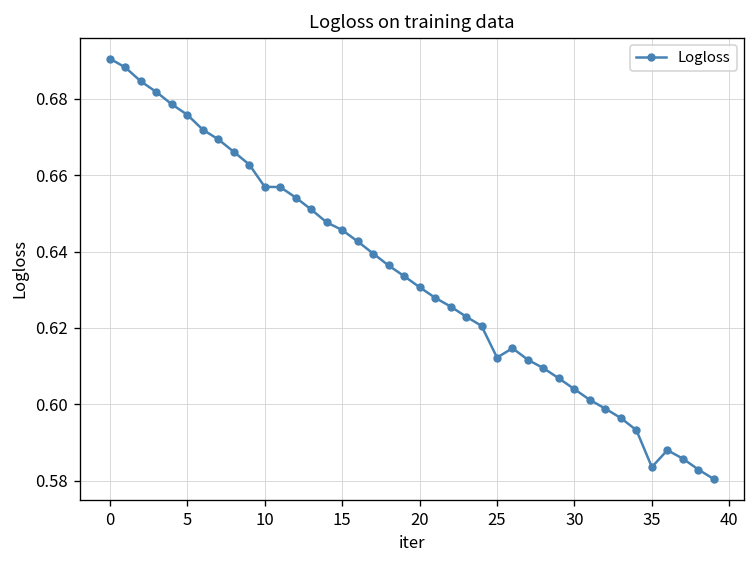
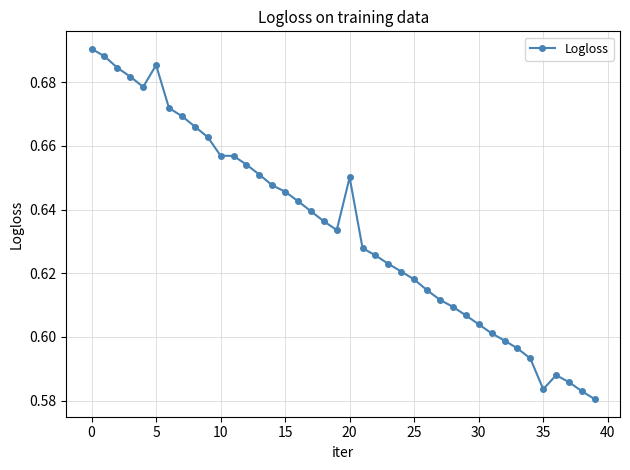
5: 0.676 -> 0.685
20: 0.631 -> 0.650
25: 0.612 -> 0.618
